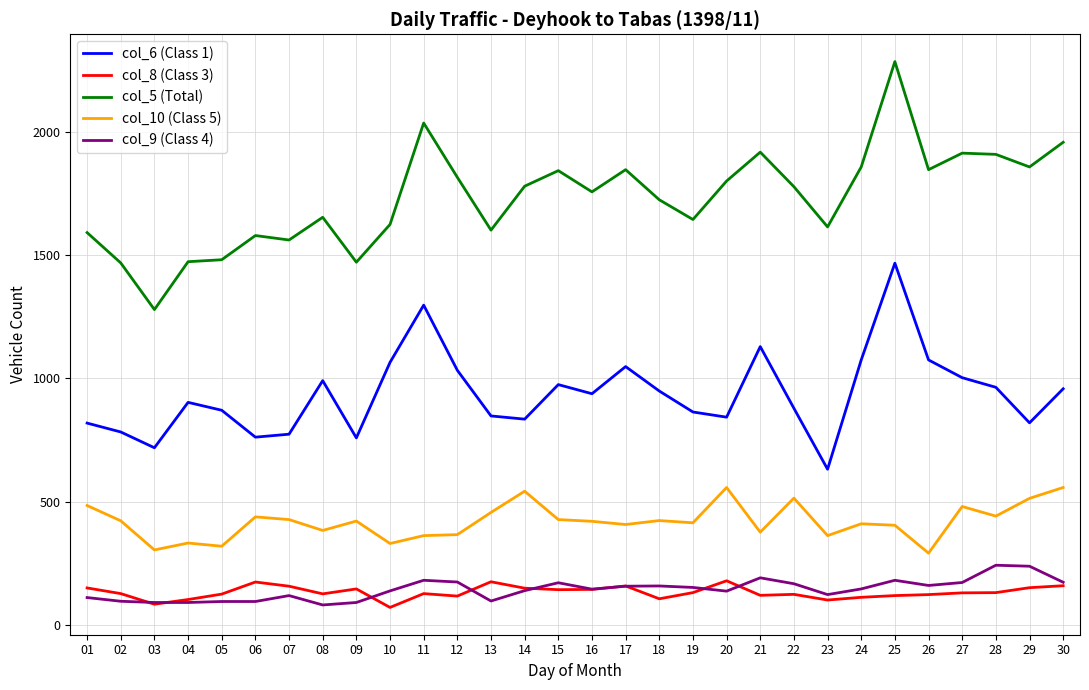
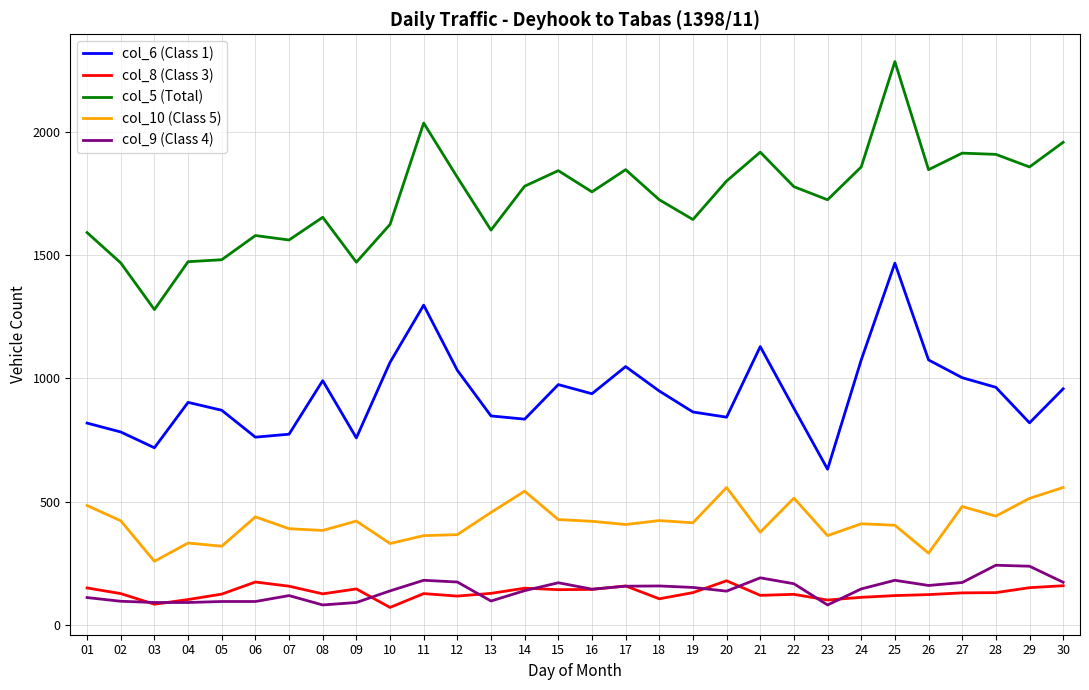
col_10 (Class 5), 03: 310 -> 260
col_10 (Class 5), 07: 430 -> 390
col_8 (Class 3), 13: 180 -> 130
col_5 (Total), 23: 1610 -> 1720
col_9 (Class 4), 23: 120 -> 80
